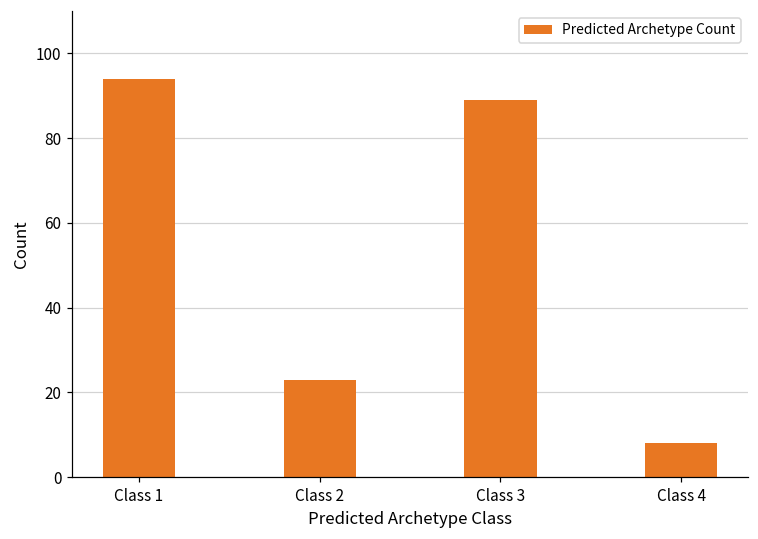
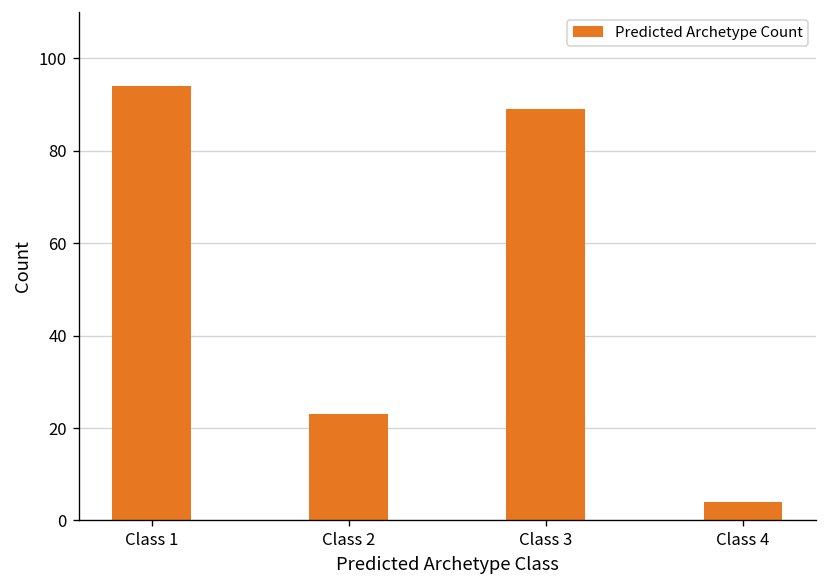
Class 4: 8 -> 4
